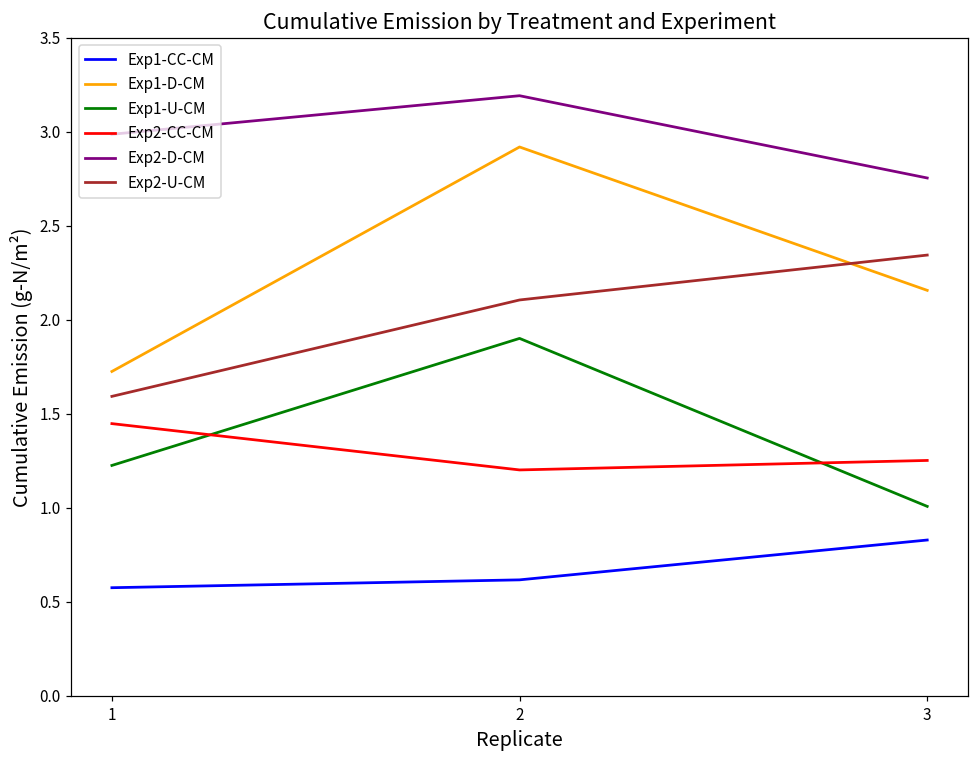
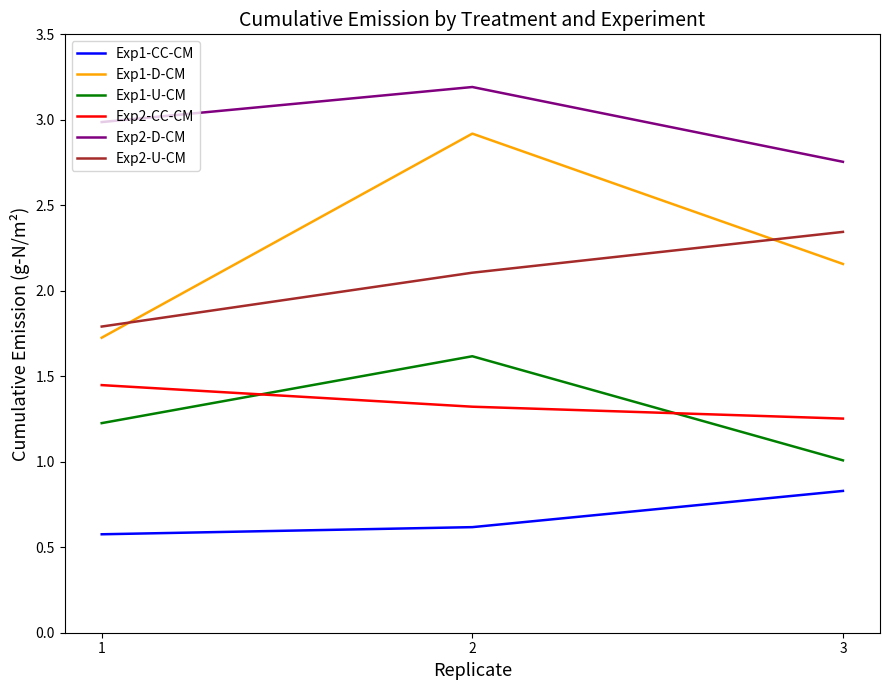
Exp2-U-CM, 1: 1.59 -> 1.79
Exp1-U-CM, 2: 1.90 -> 1.62
Exp2-CC-CM, 2: 1.20 -> 1.32
